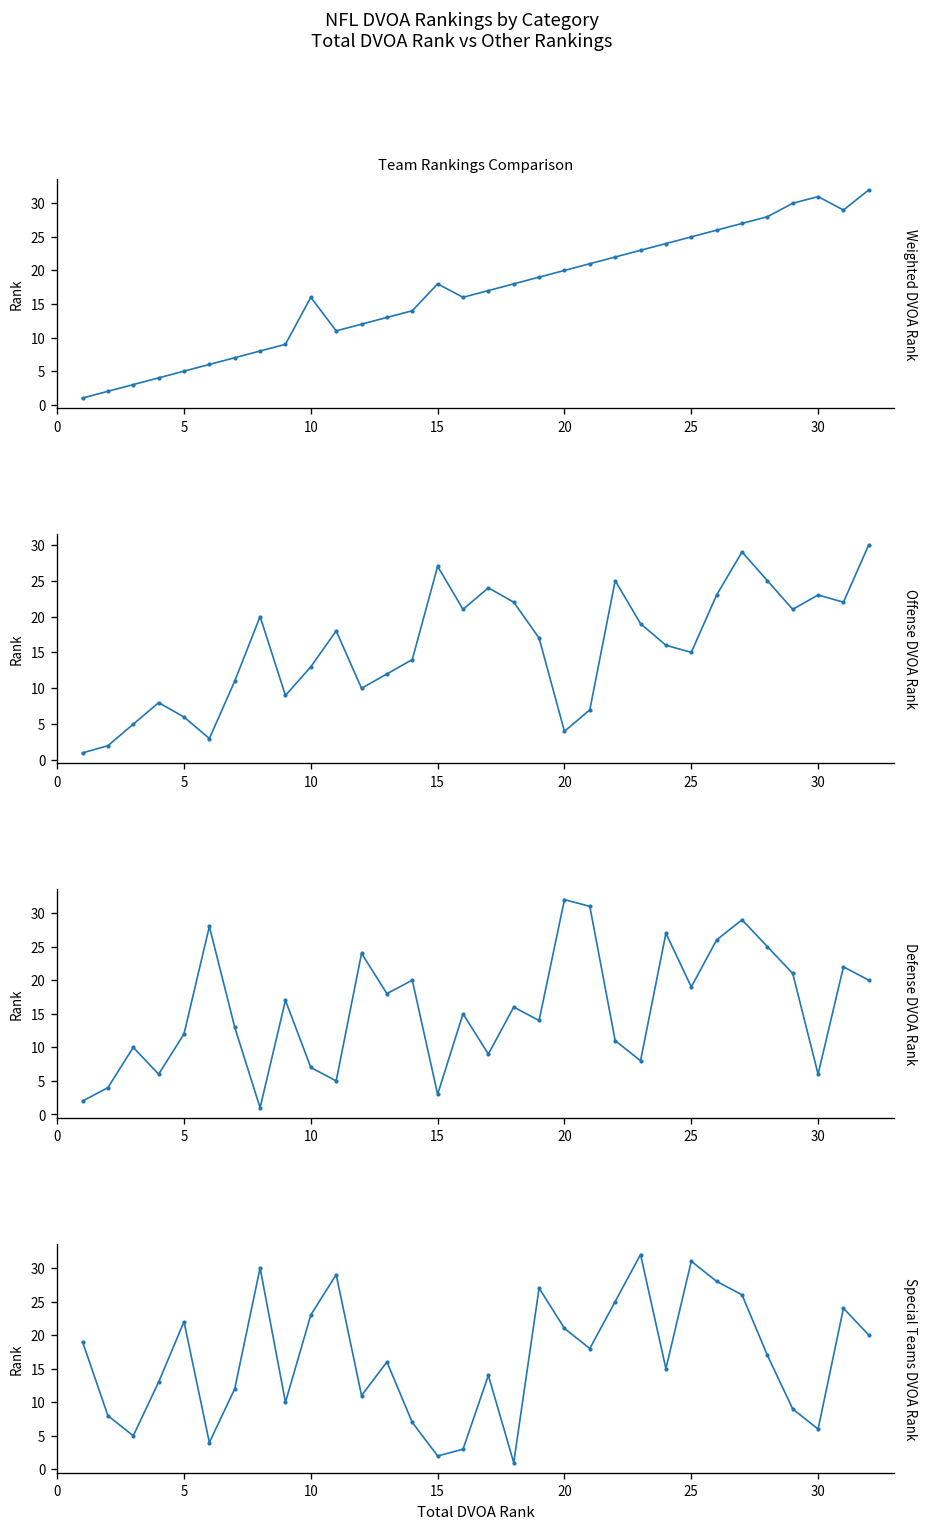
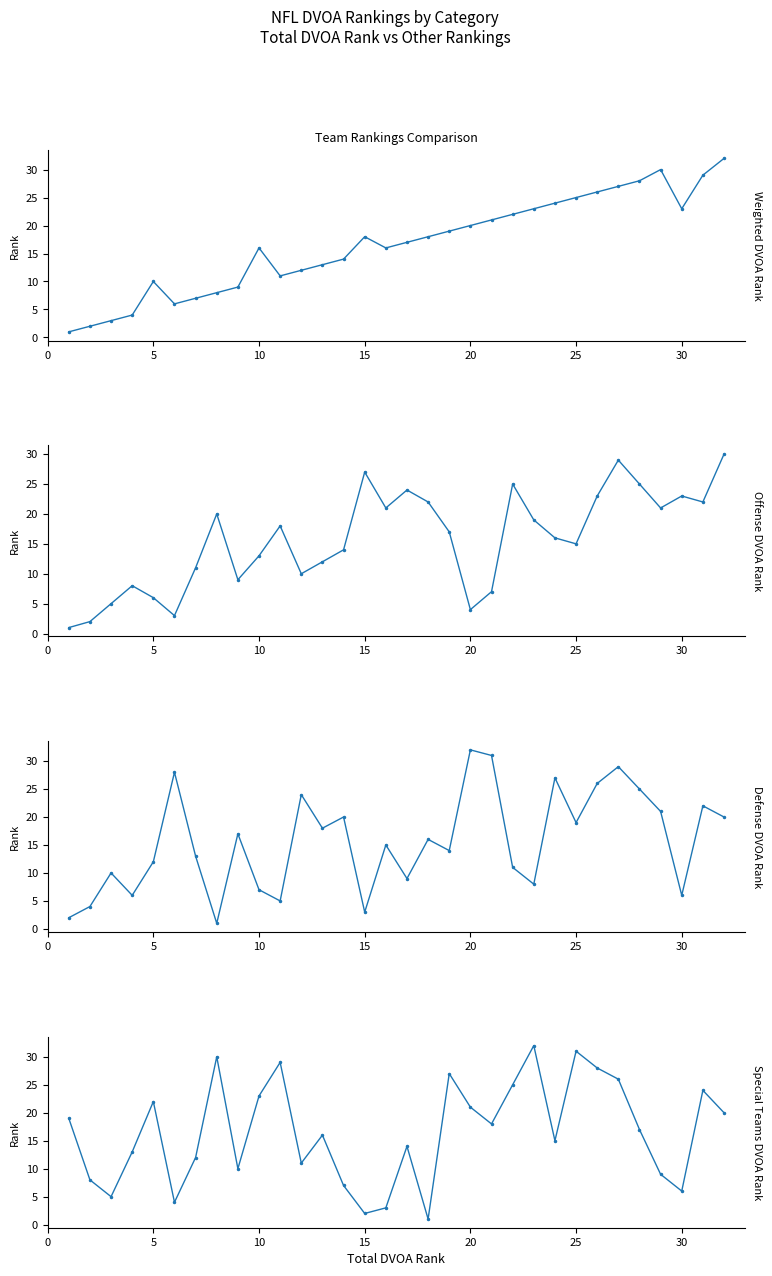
Team Rankings Comparison, 5: 5 -> 10
Team Rankings Comparison, 30: 31 -> 23
